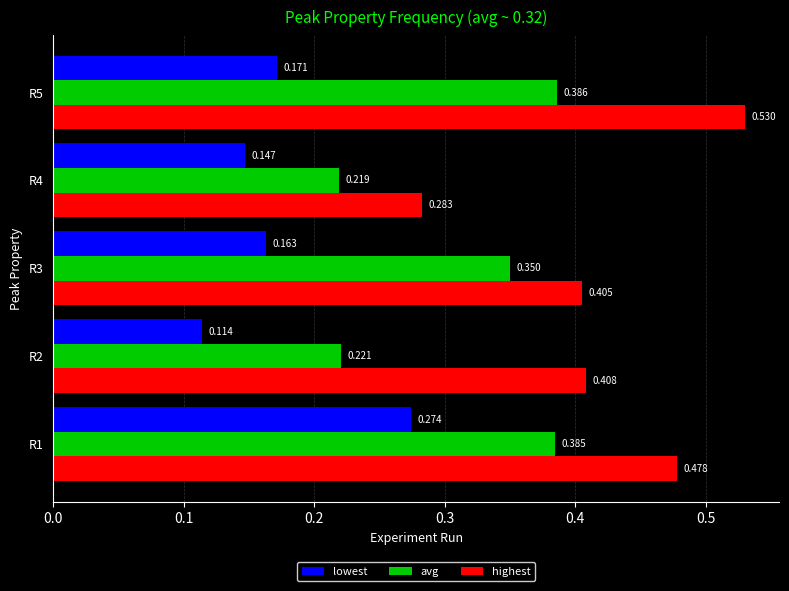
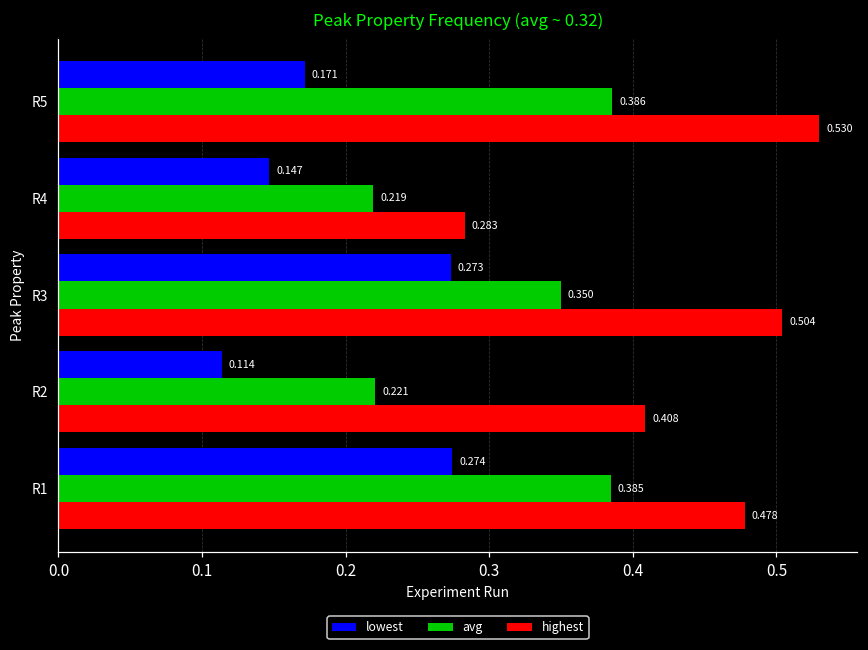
lowest, R3: 0.163 -> 0.273
highest, R3: 0.405 -> 0.504
